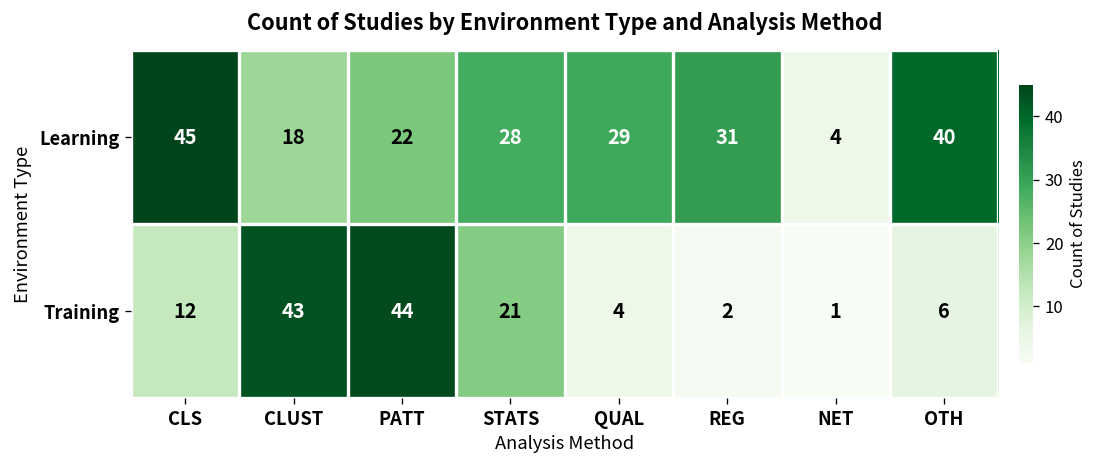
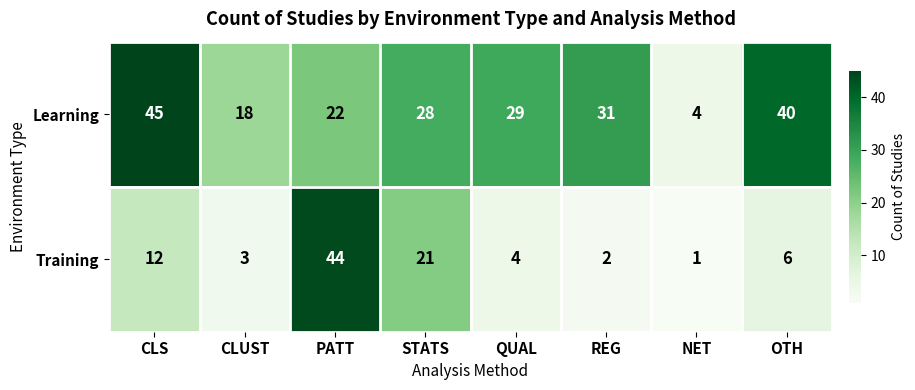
Training, CLUST: 43 -> 3
